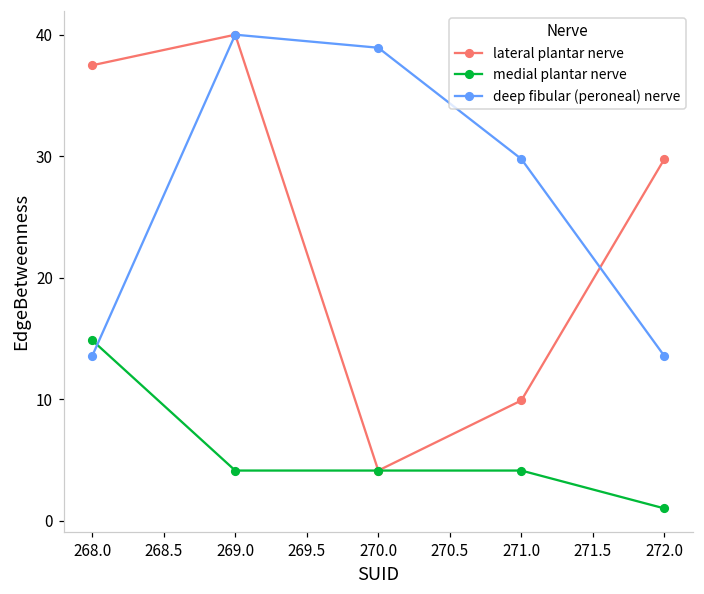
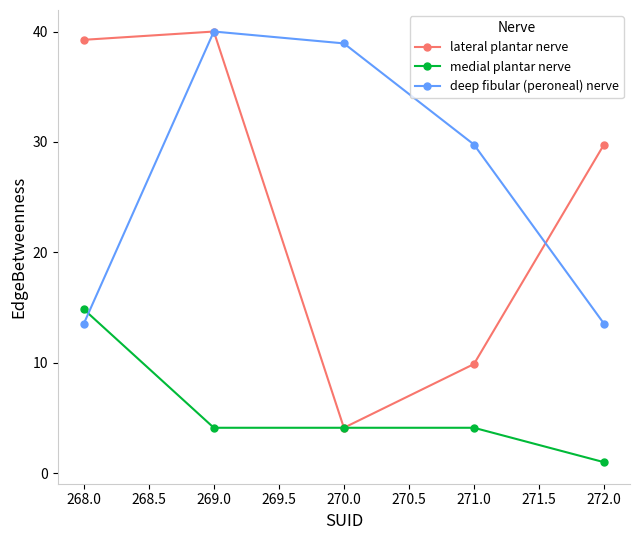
lateral plantar nerve, 268.0: 37.5 -> 39.3
